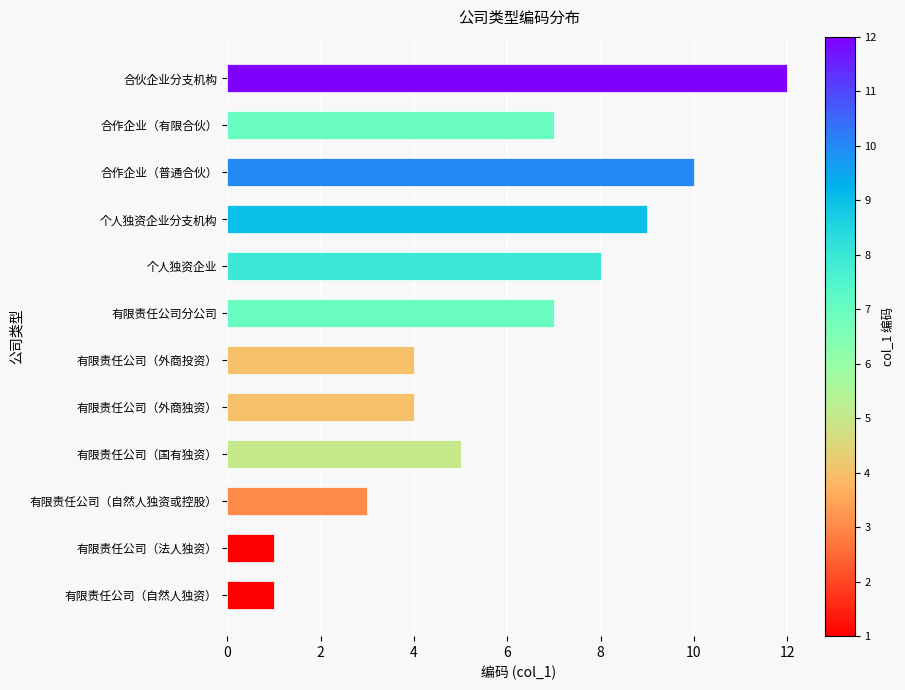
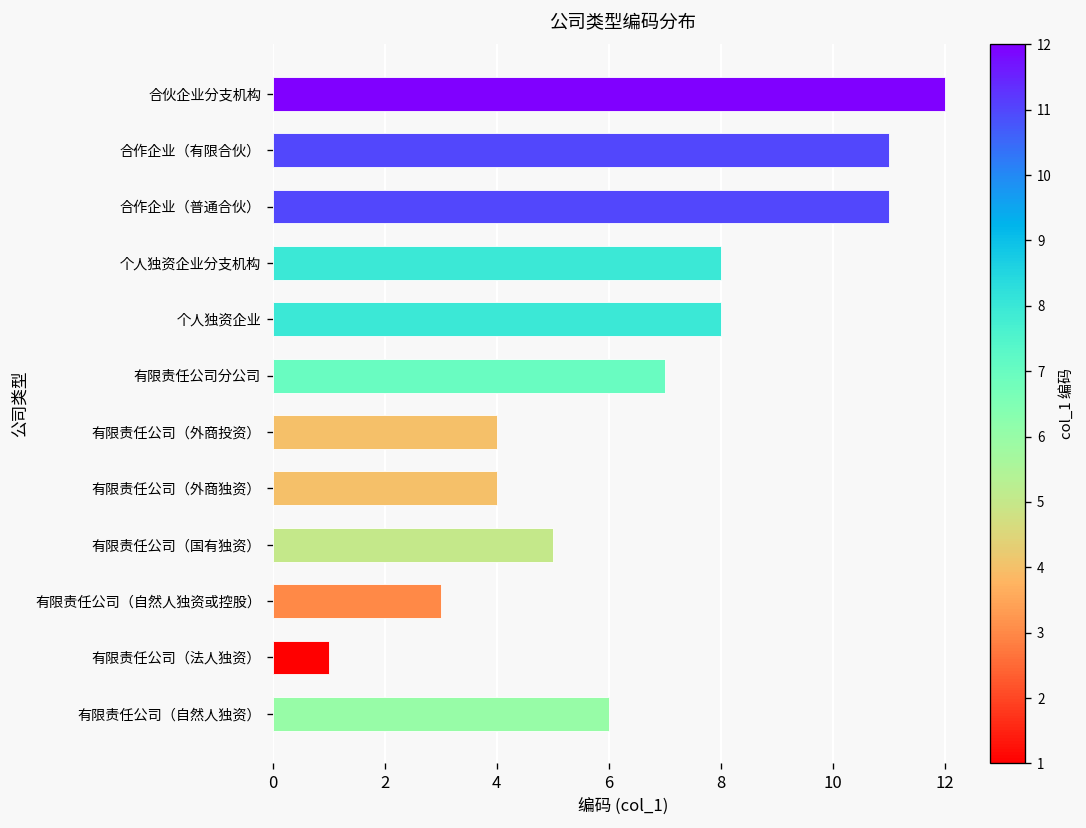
合作企业（有限合伙）: 7 -> 11
合作企业（普通合伙）: 10 -> 11
个人独资企业分支机构: 9 -> 8
有限责任公司（自然人独资）: 1 -> 6
